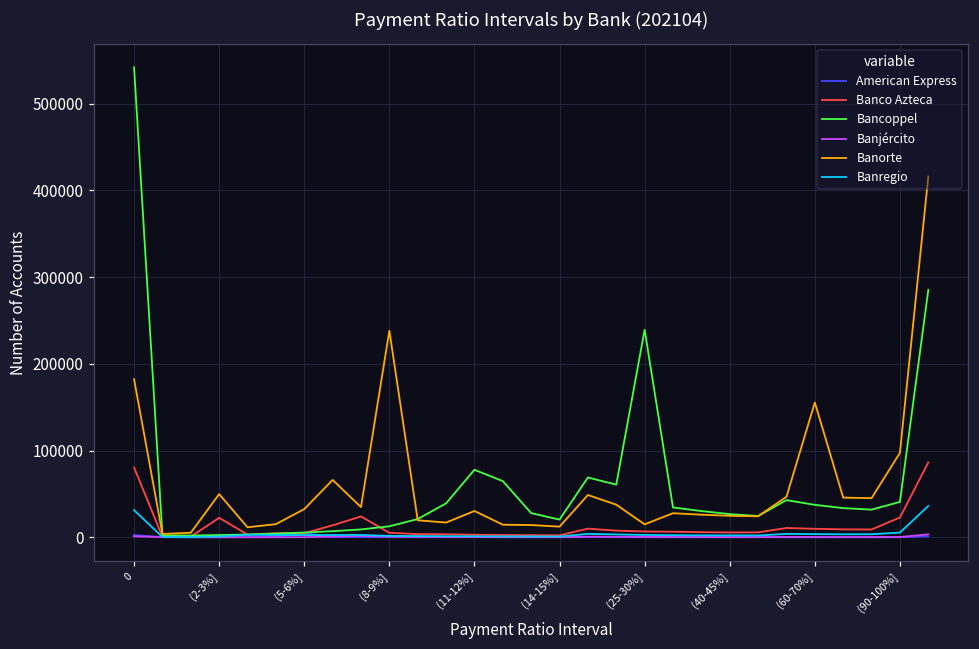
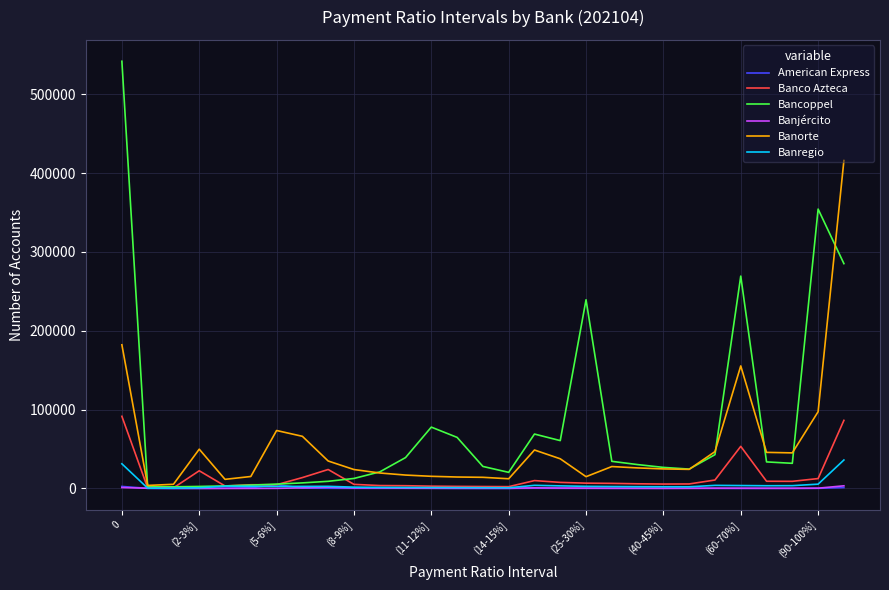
Banco Azteca, 0: 80000 -> 90000
Banorte, (5-6%]: 30000 -> 70000
Banorte, (8-9%]: 240000 -> 20000
Banorte, (11-12%]: 30000 -> 20000
Banco Azteca, (60-70%]: 10000 -> 50000
Bancoppel, (60-70%]: 40000 -> 270000
Banco Azteca, (90-100%]: 20000 -> 10000
Bancoppel, (90-100%]: 40000 -> 350000
